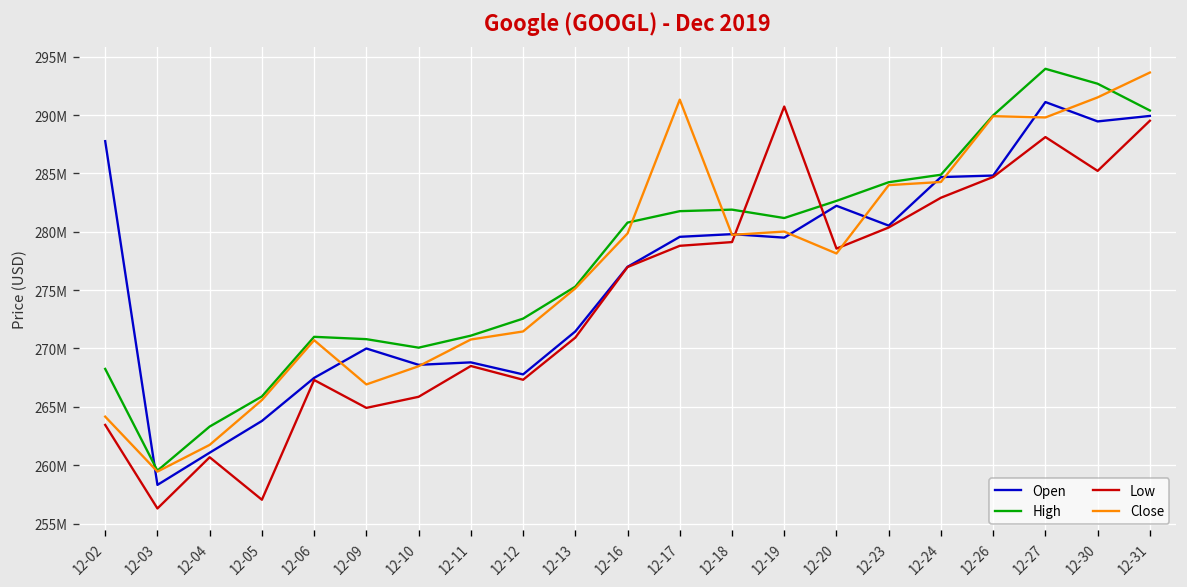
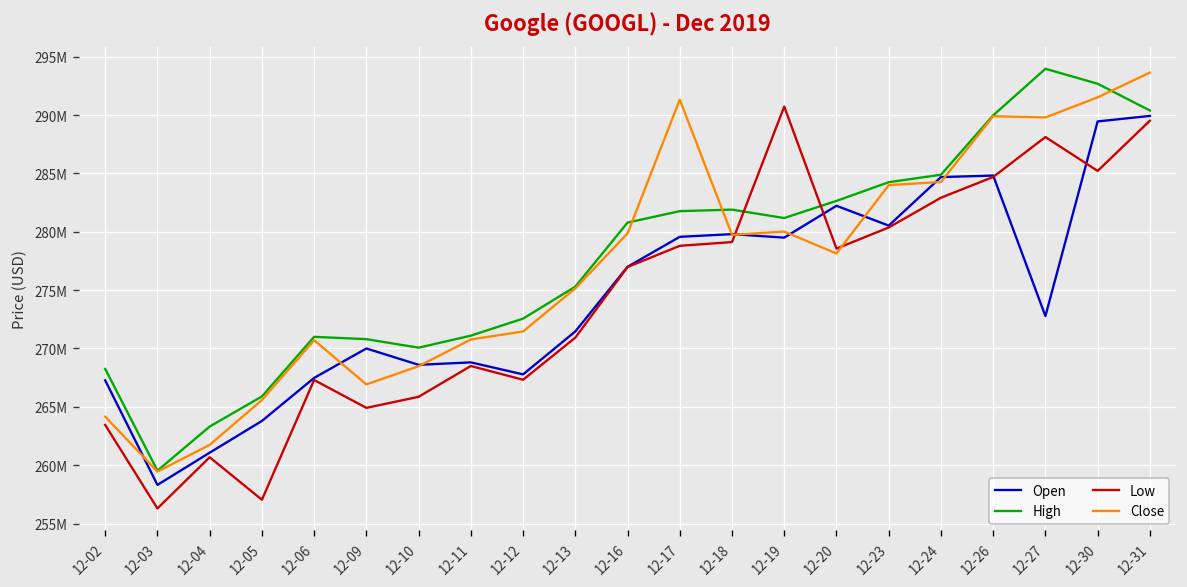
Open, 12-02: 288000000 -> 267000000
Open, 12-27: 291000000 -> 273000000
